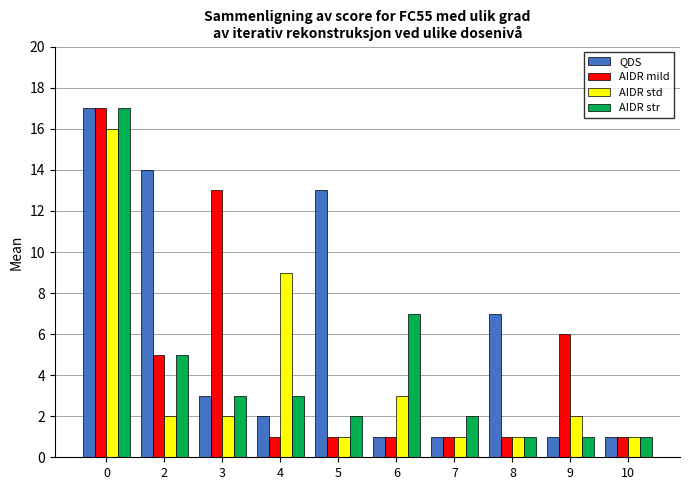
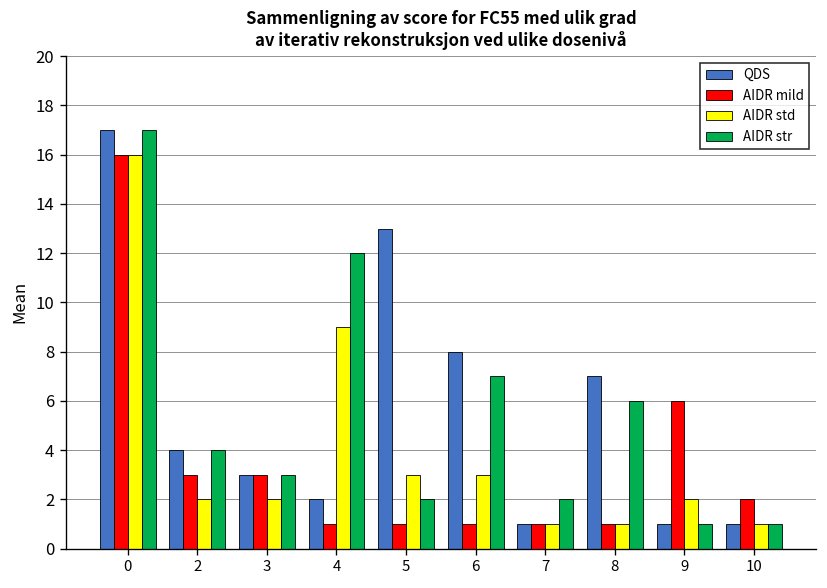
AIDR mild, 0: 17 -> 16
QDS, 2: 14 -> 4
AIDR mild, 2: 5 -> 3
AIDR str, 2: 5 -> 4
AIDR mild, 3: 13 -> 3
AIDR str, 4: 3 -> 12
AIDR std, 5: 1 -> 3
QDS, 6: 1 -> 8
AIDR str, 8: 1 -> 6
AIDR mild, 10: 1 -> 2
